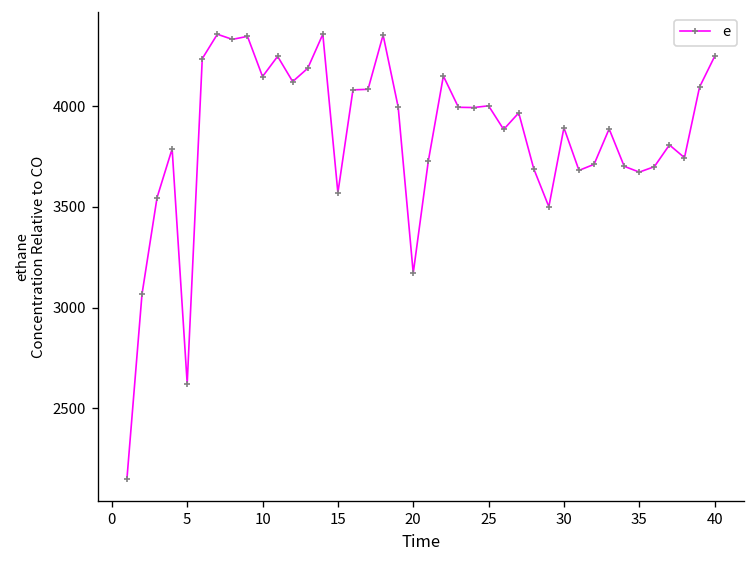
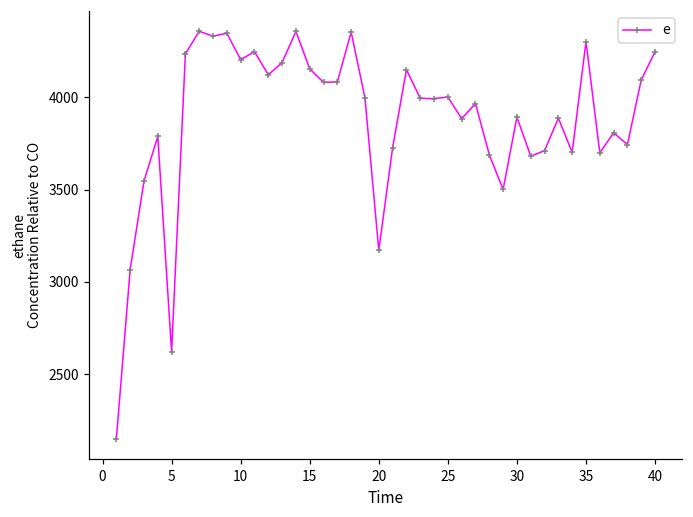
10: 4150 -> 4200
15: 3570 -> 4150
35: 3670 -> 4300
